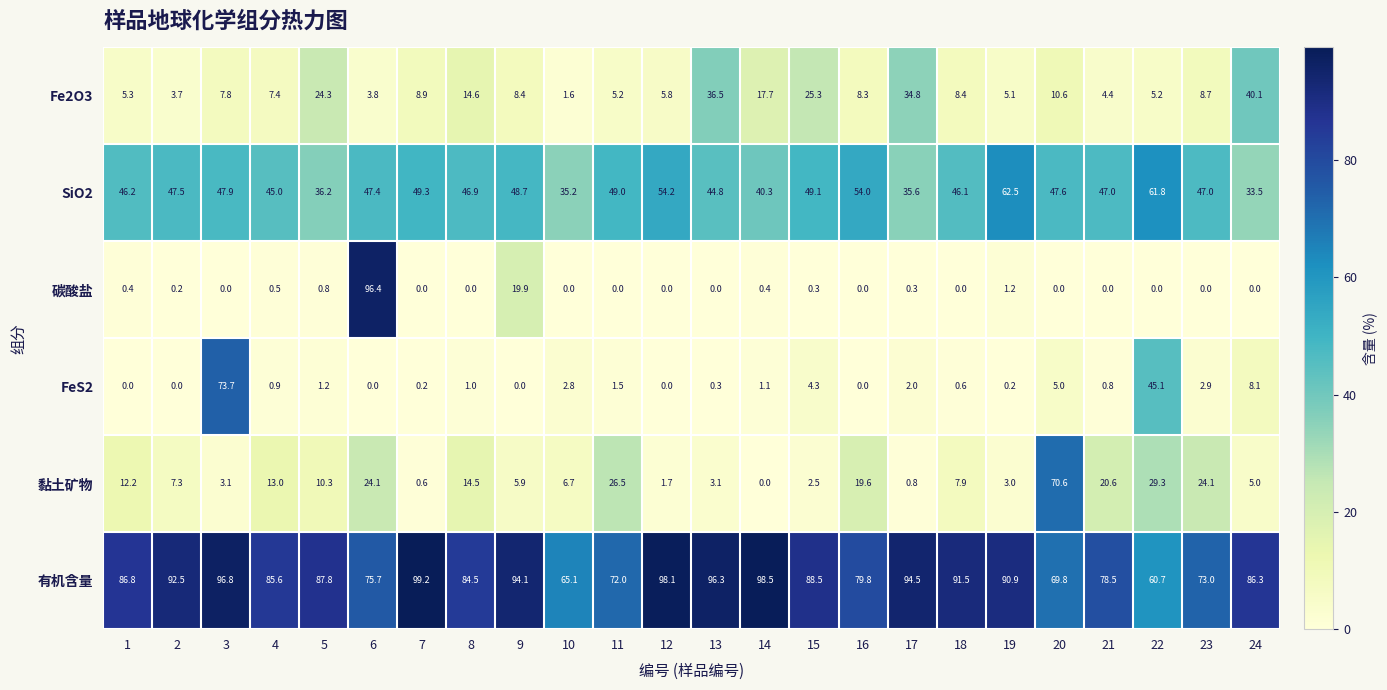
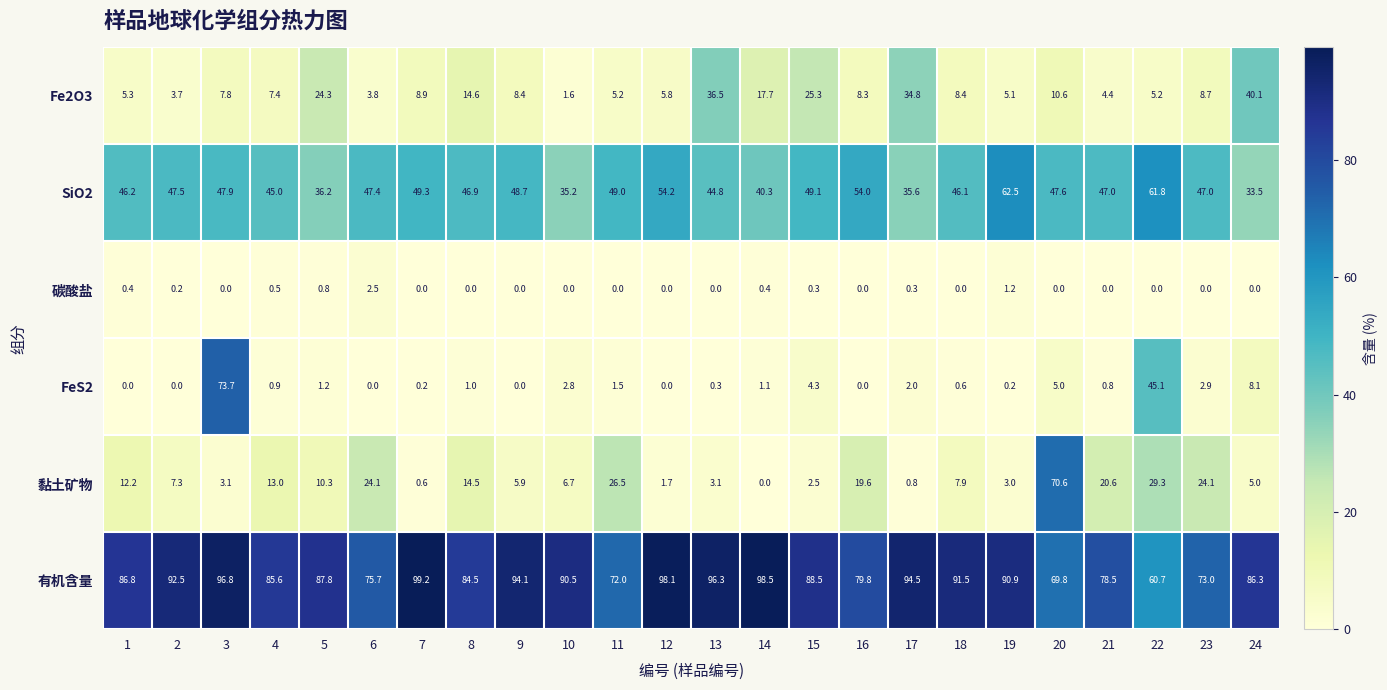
碳酸盐, 6: 96.4 -> 2.5
碳酸盐, 9: 19.9 -> 0.0
有机含量, 10: 65.1 -> 90.5
